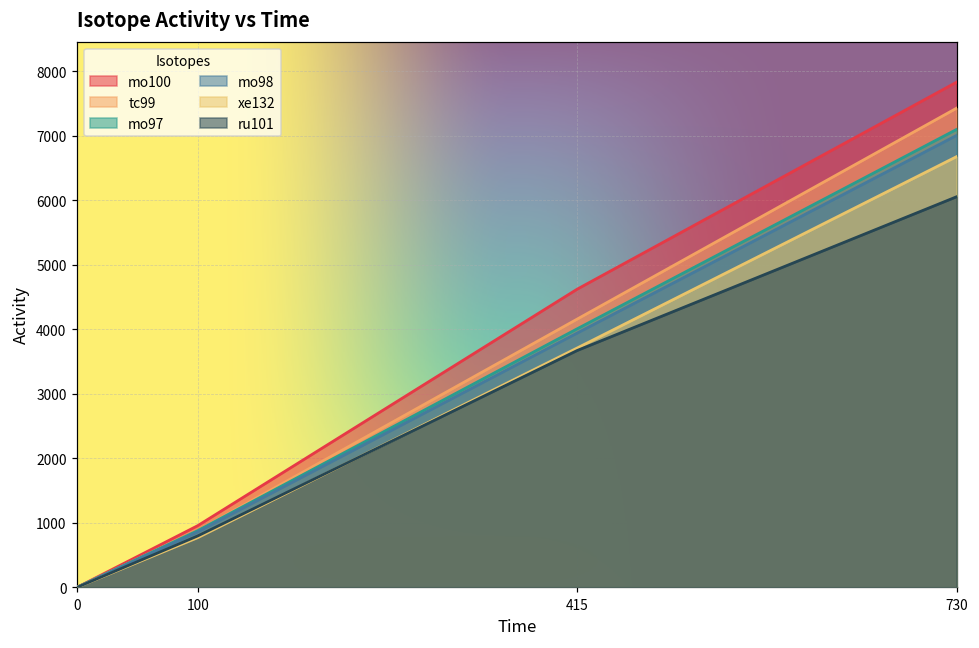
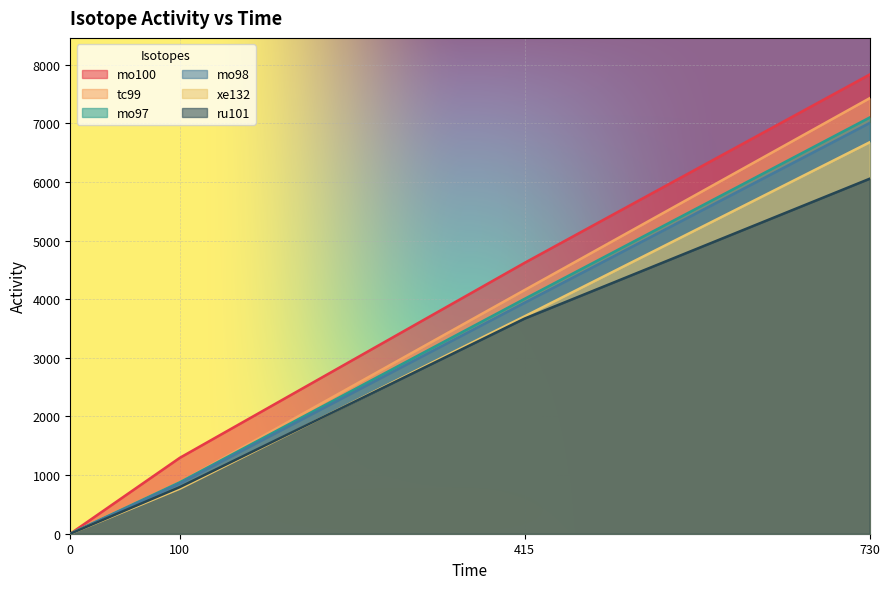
mo100, 100: 1000 -> 1300
